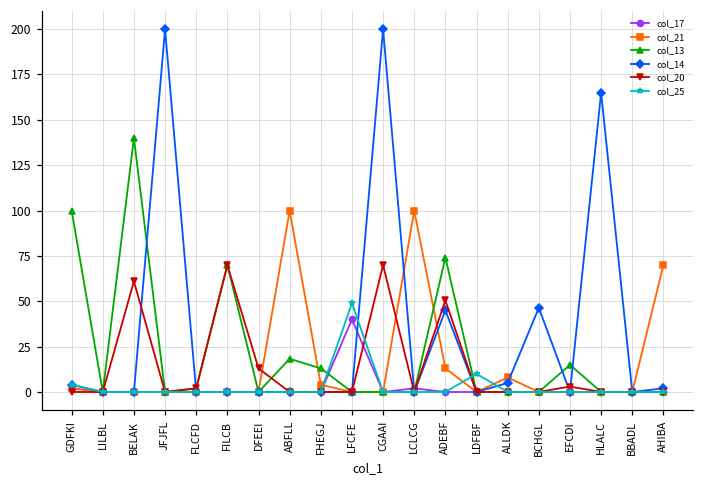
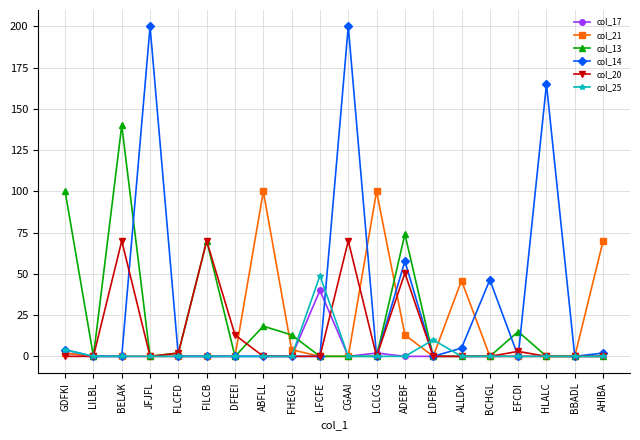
col_20, BELAK: 61 -> 70
col_14, ADEBF: 45 -> 58
col_21, ALLDK: 8 -> 46
